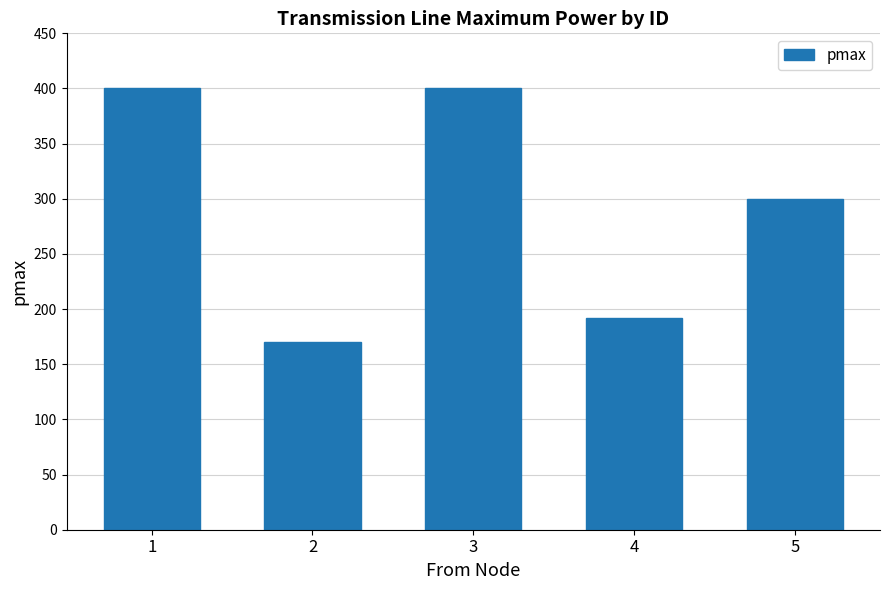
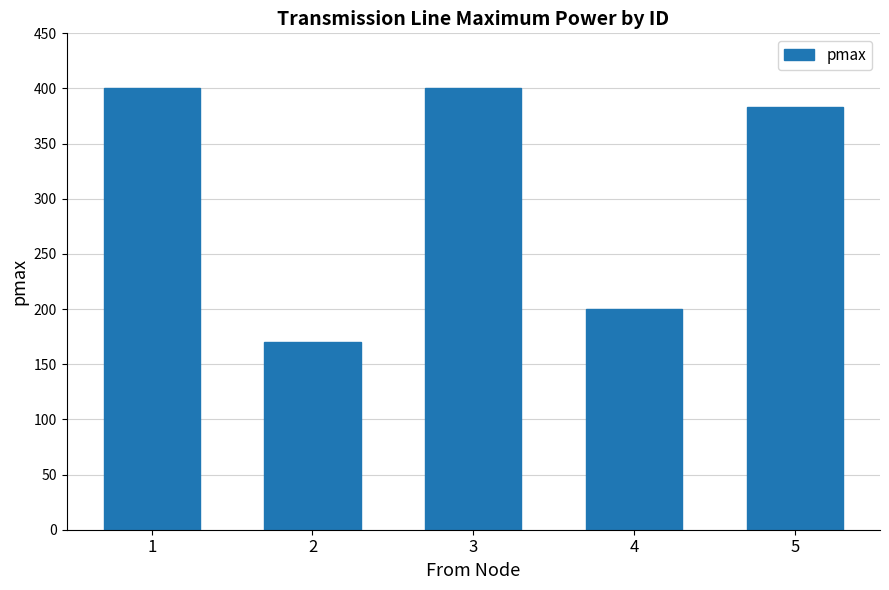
4: 192 -> 200
5: 300 -> 383
